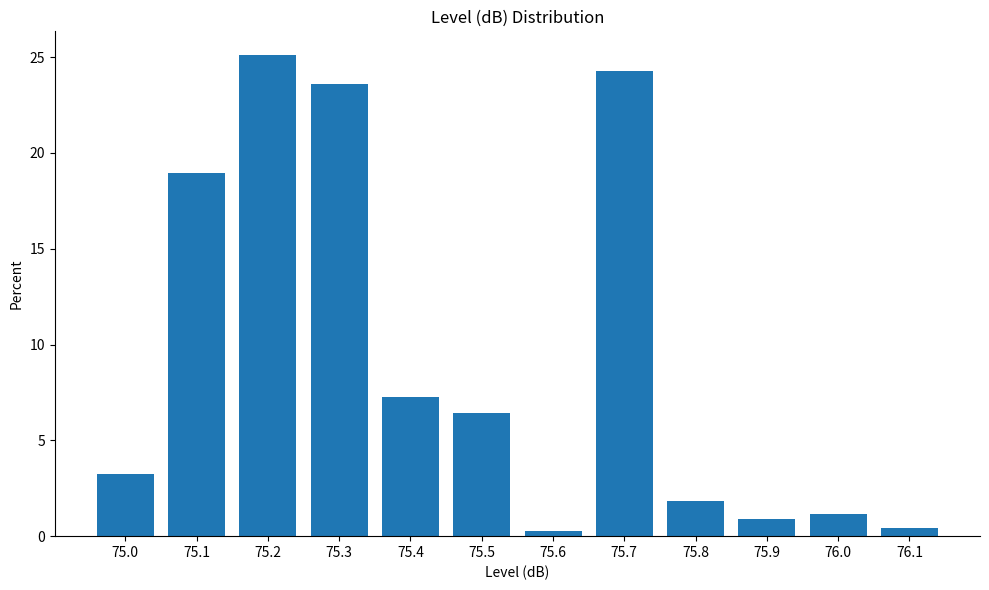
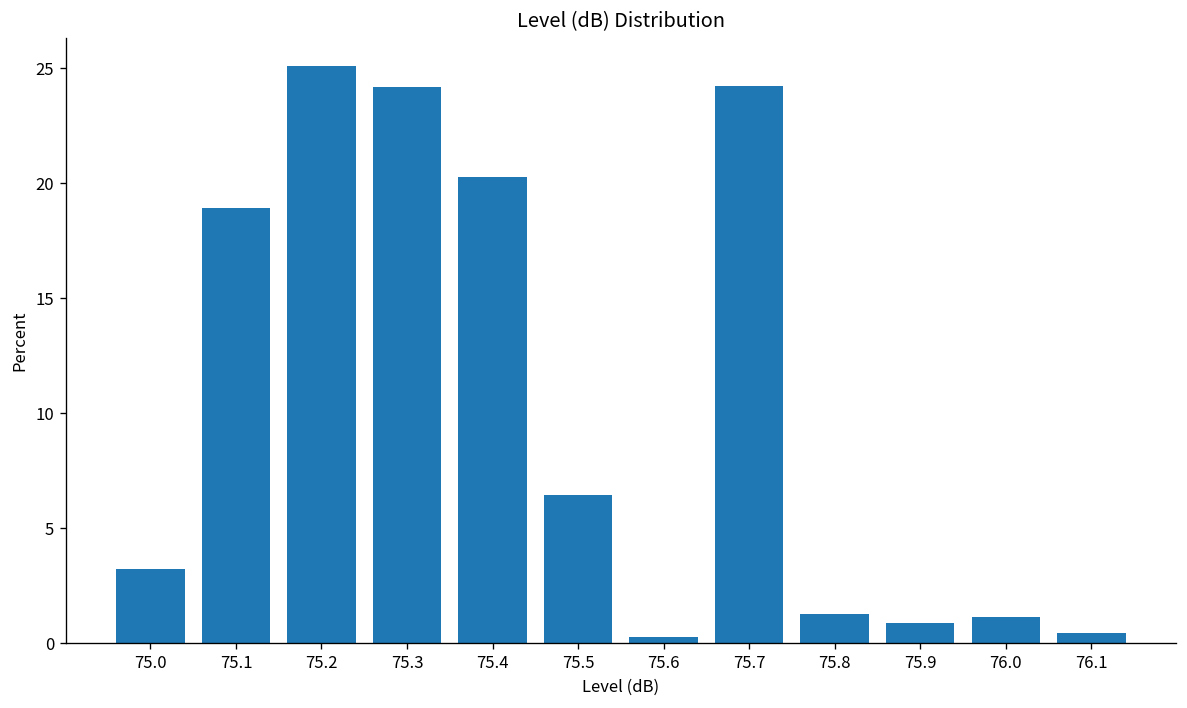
75.3: 23.6 -> 24.2
75.4: 7.3 -> 20.3
75.8: 1.8 -> 1.3
